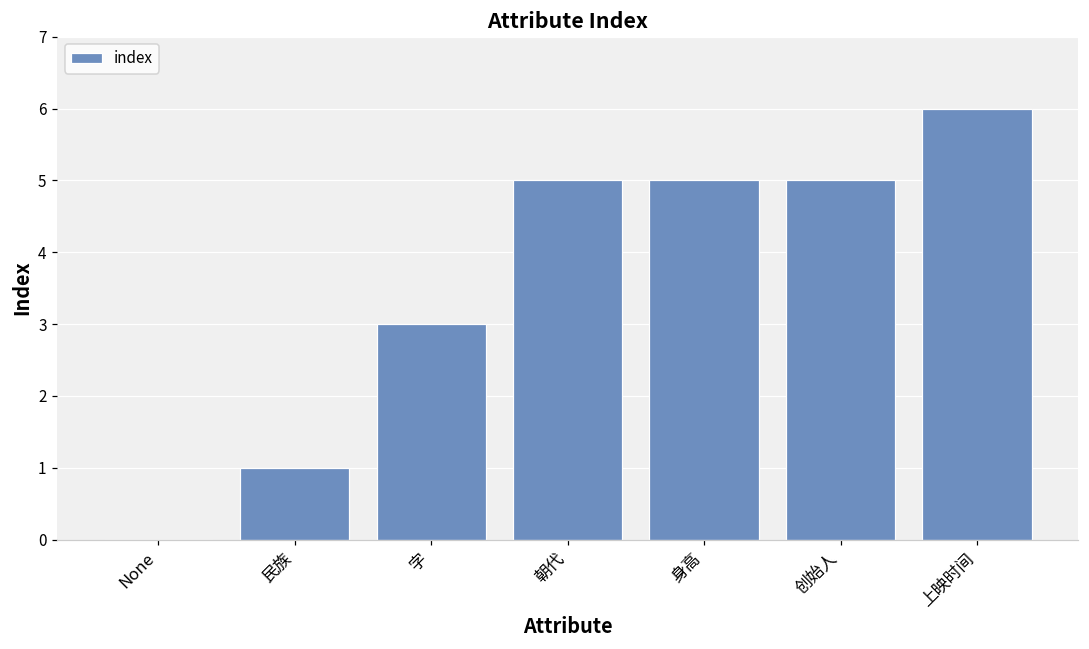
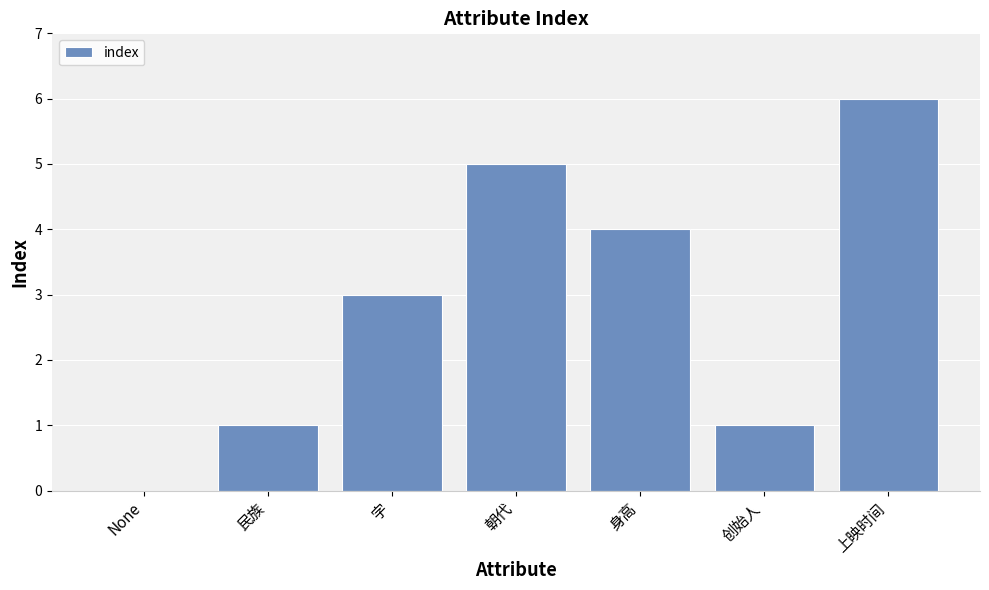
身高: 5 -> 4
创始人: 5 -> 1
